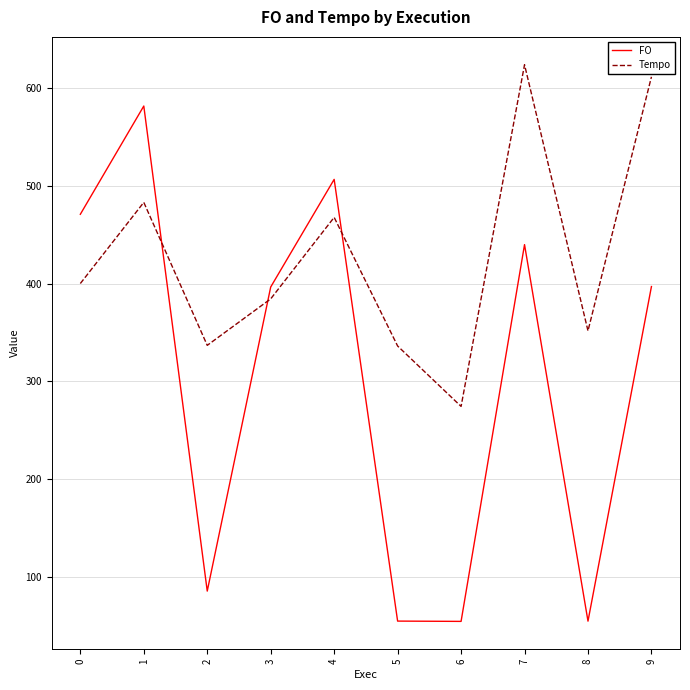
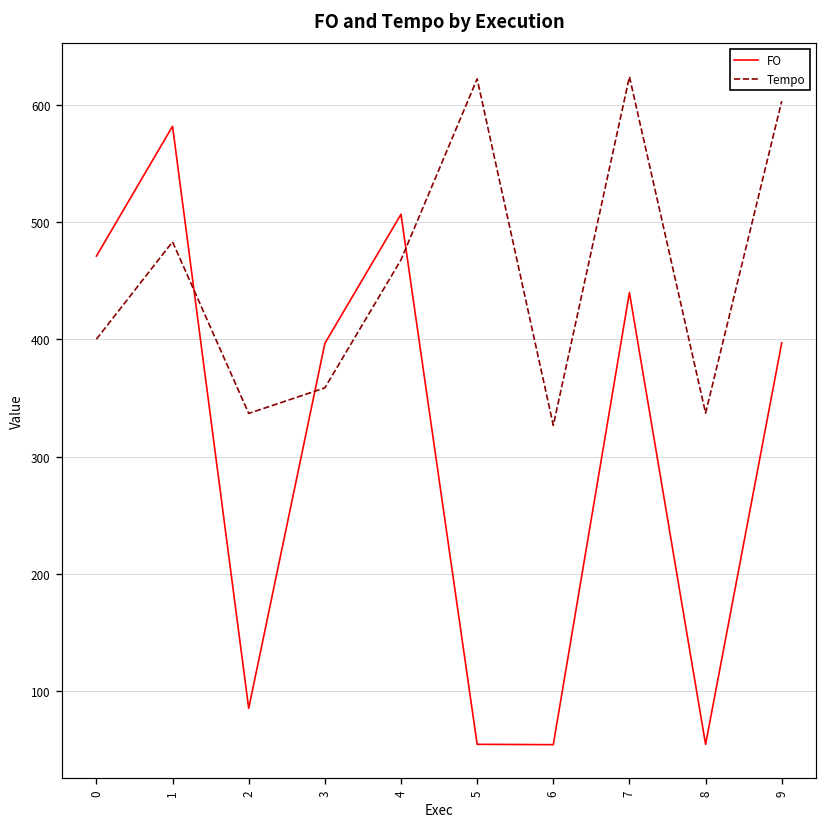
Tempo, 3: 380 -> 360
Tempo, 5: 340 -> 620
Tempo, 6: 270 -> 330
Tempo, 8: 350 -> 340
Tempo, 9: 610 -> 600
